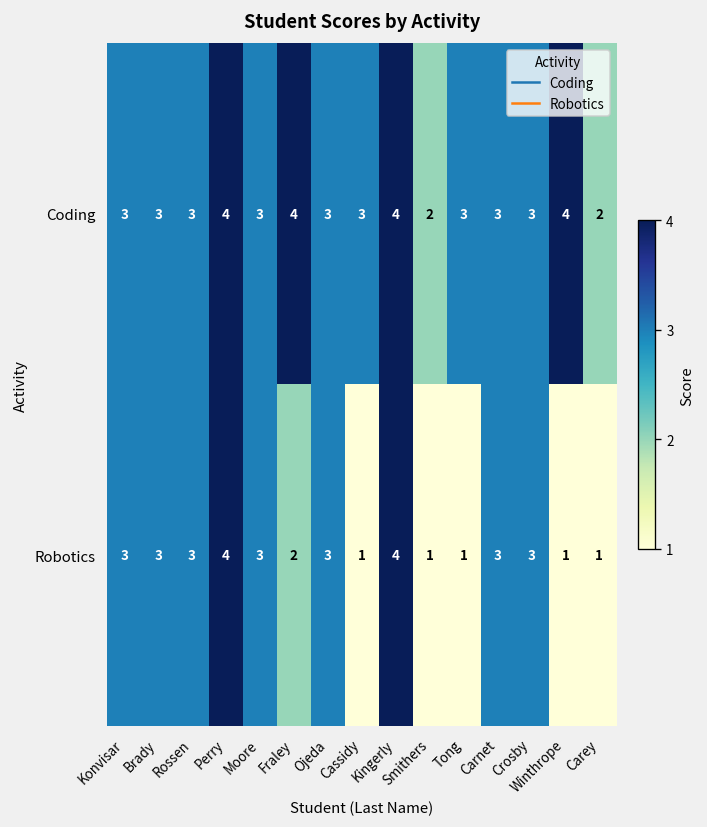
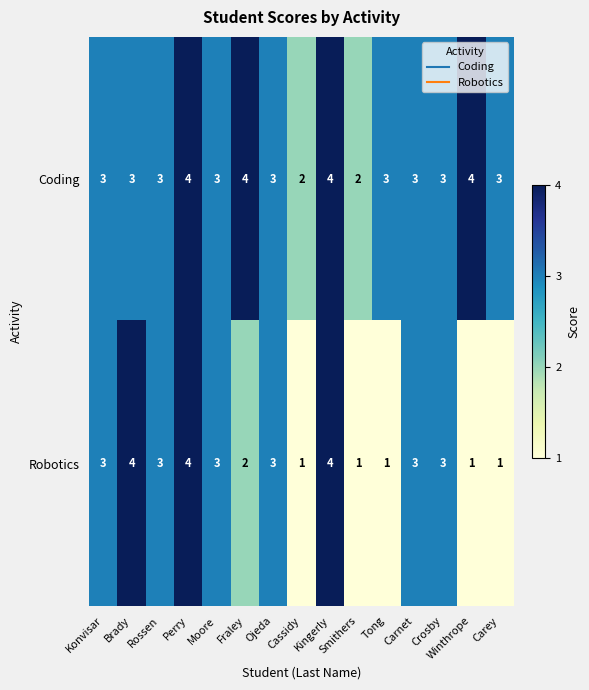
Coding, Cassidy: 3 -> 2
Coding, Carey: 2 -> 3
Robotics, Brady: 3 -> 4
